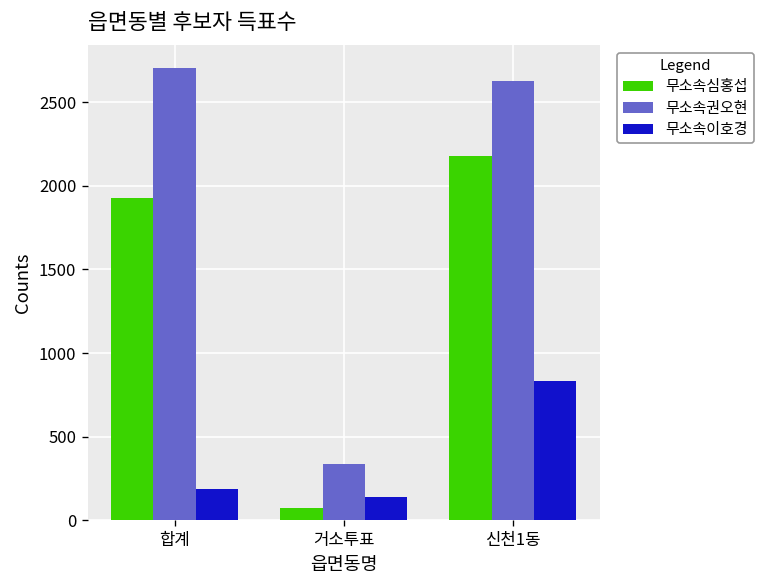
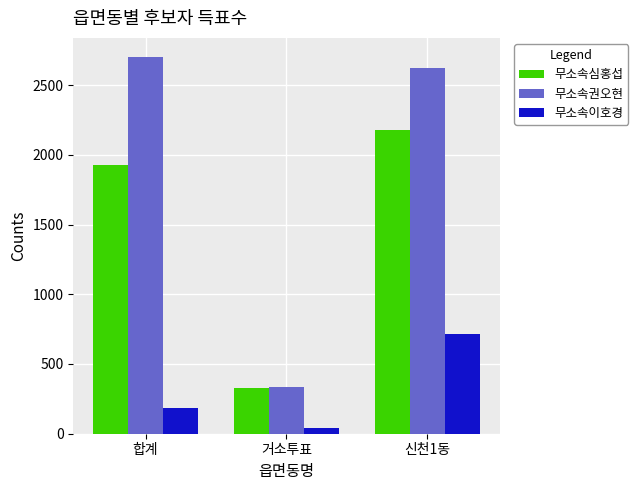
무소속심홍섭, 거소투표: 80 -> 330
무소속이호경, 거소투표: 140 -> 40
무소속이호경, 신천1동: 840 -> 720
